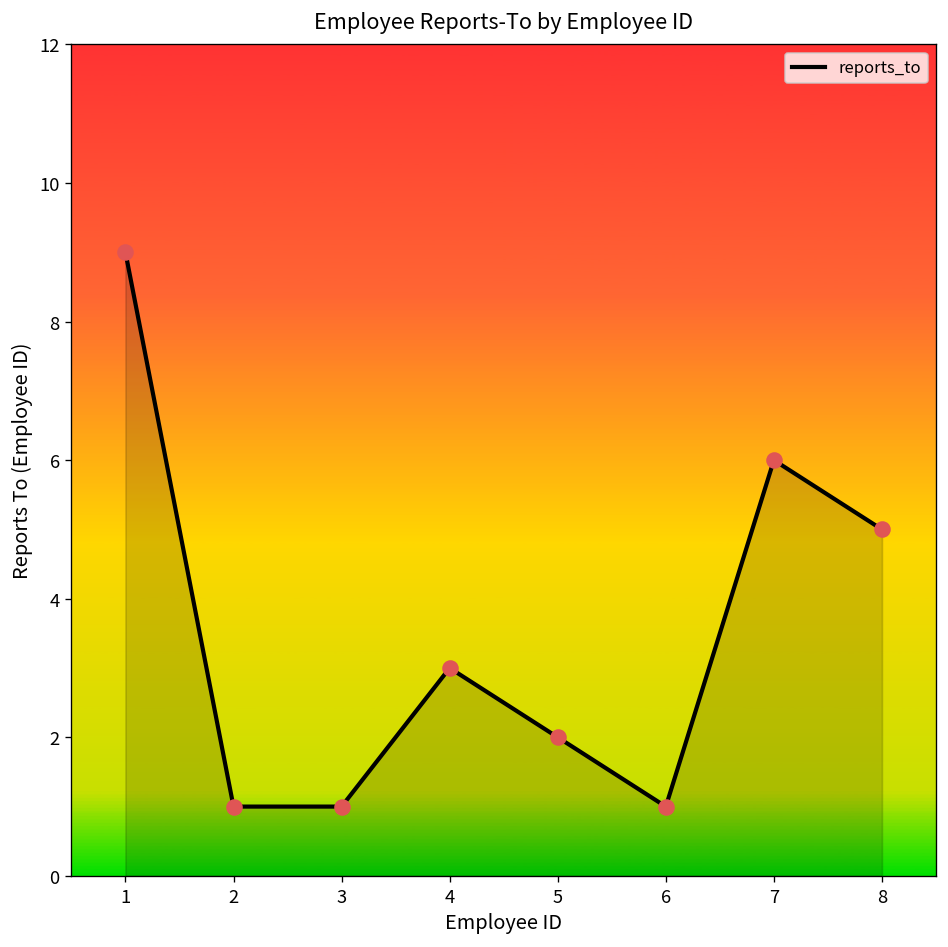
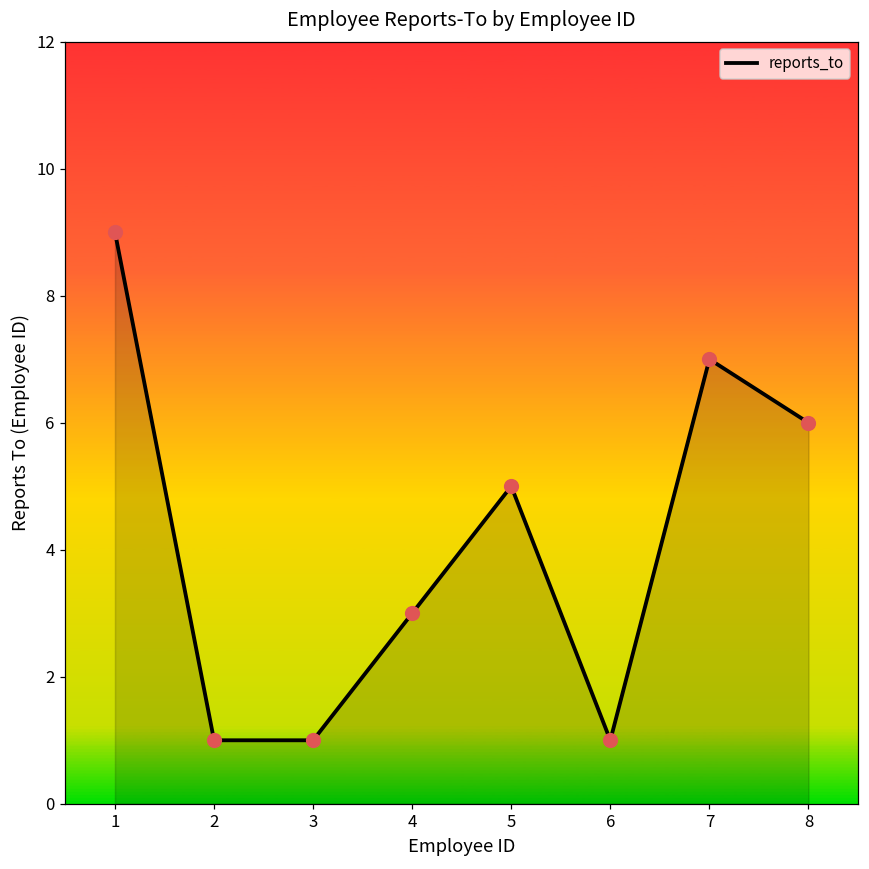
5: 2 -> 5
7: 6 -> 7
8: 5 -> 6
